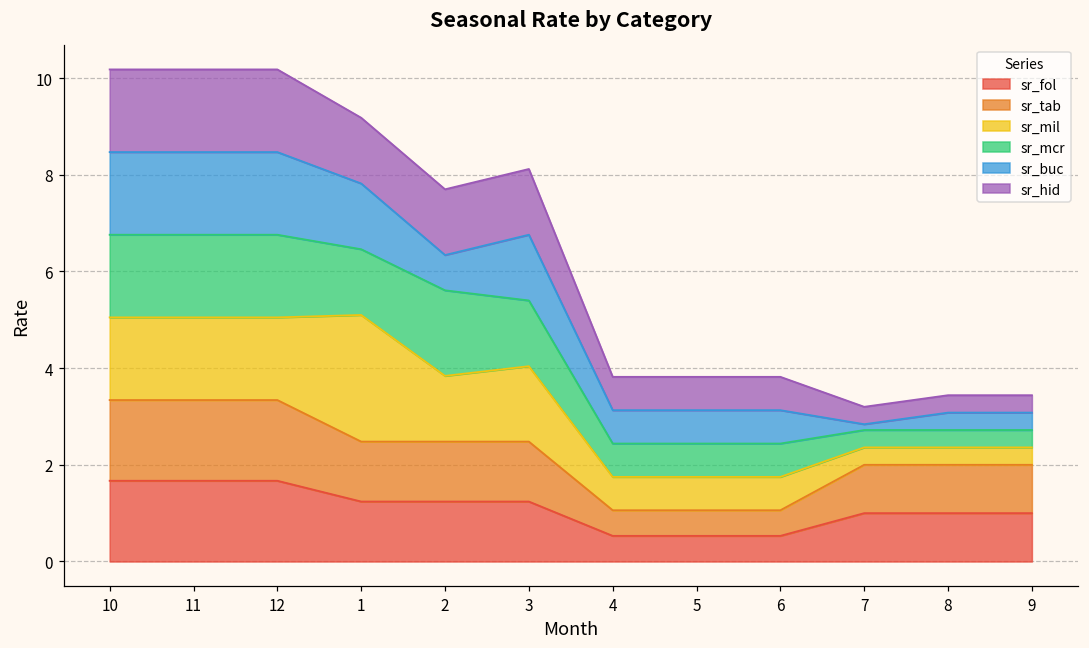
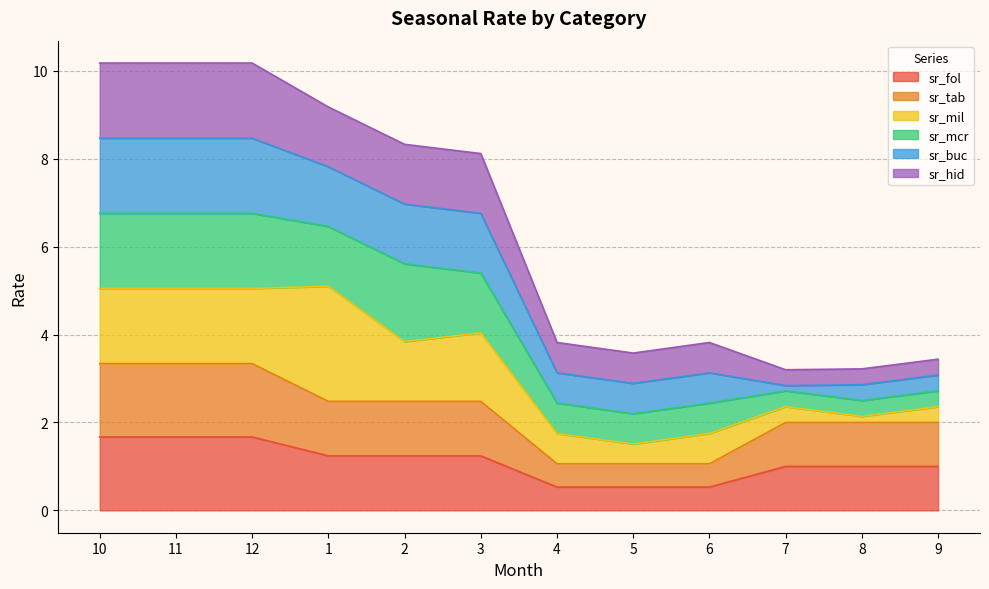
sr_buc, 2: 0.7 -> 1.4
sr_mil, 5: 0.7 -> 0.4
sr_mil, 8: 0.4 -> 0.1
